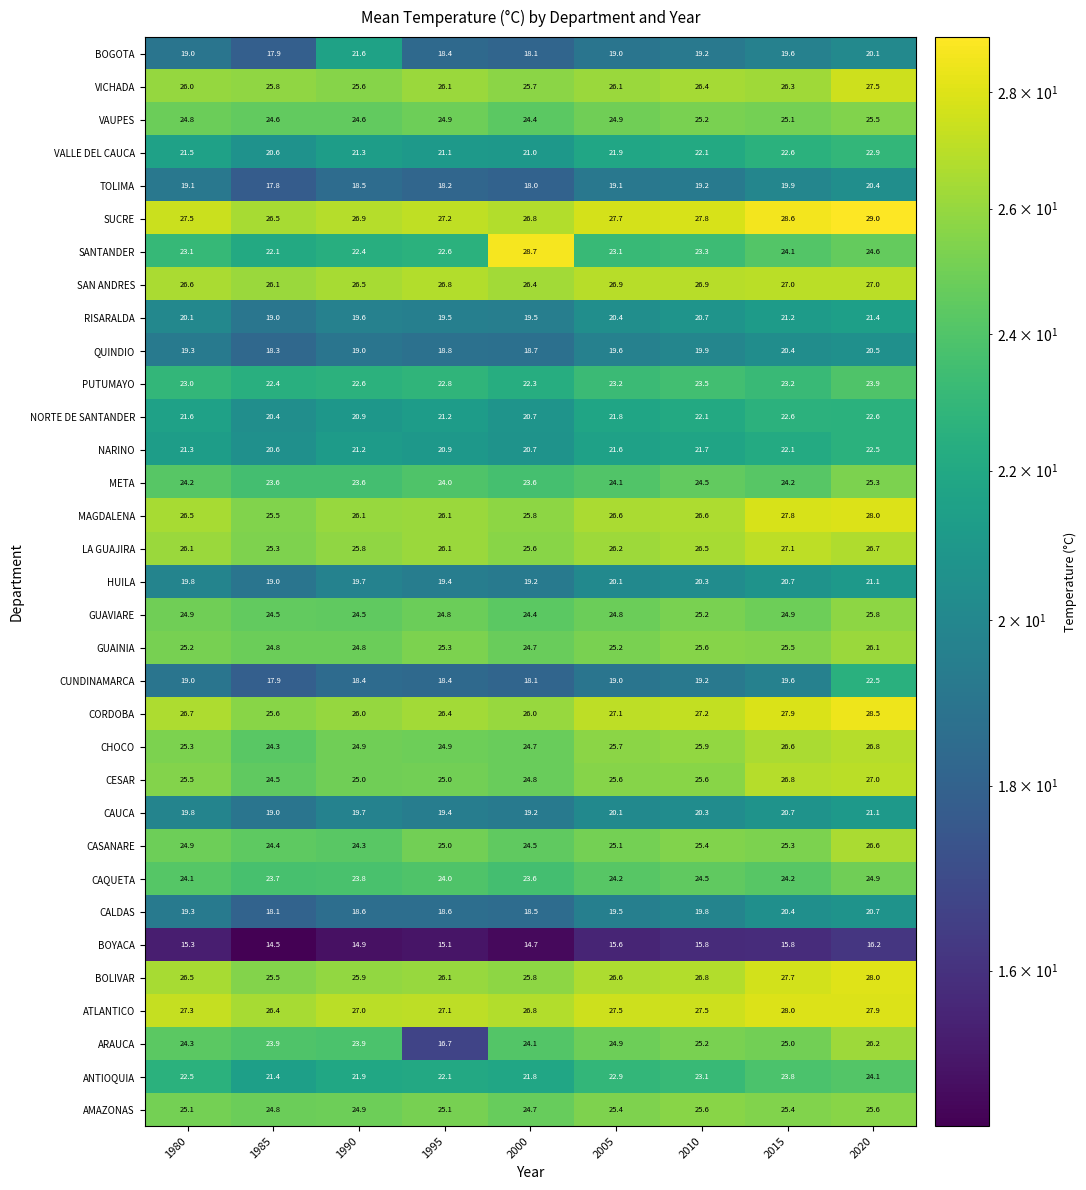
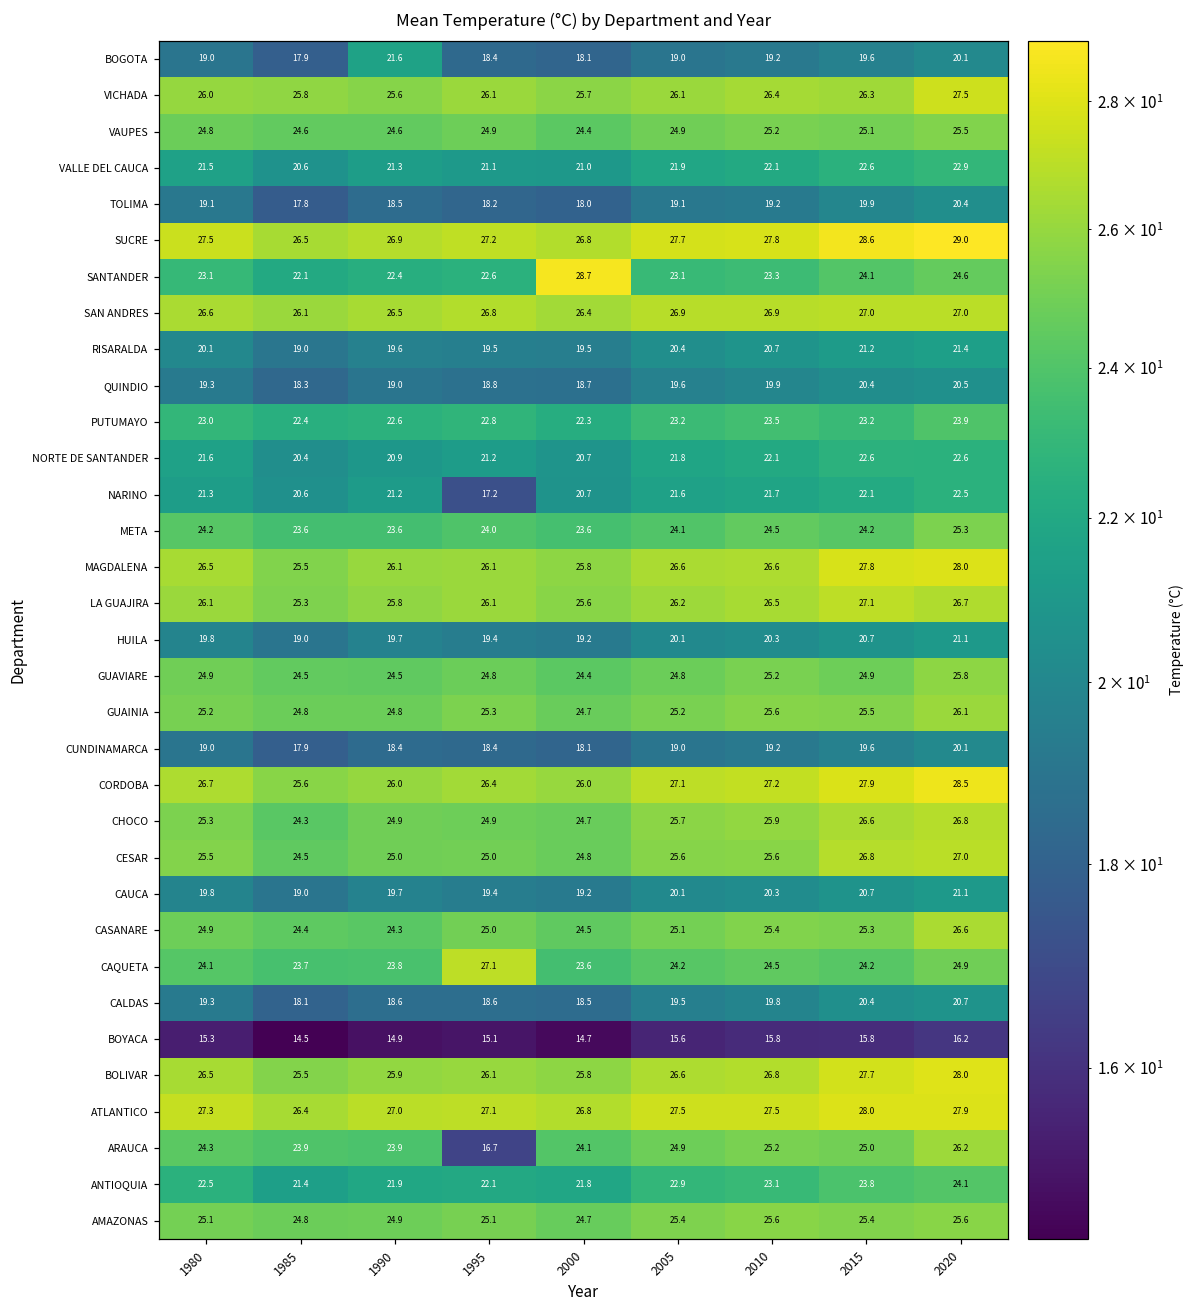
NARINO, 1995: 20.9 -> 17.2
CUNDINAMARCA, 2020: 22.5 -> 20.1
CAQUETA, 1995: 24.0 -> 27.1
